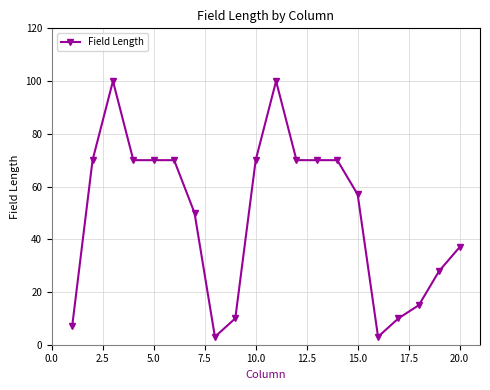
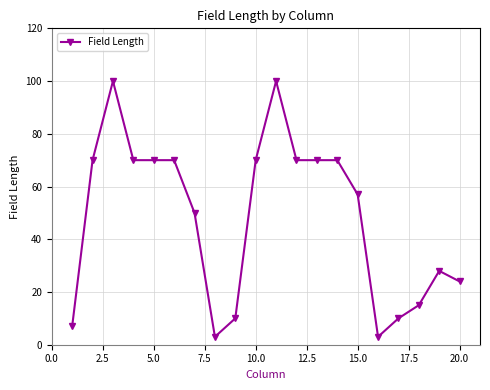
20.0: 37 -> 24
